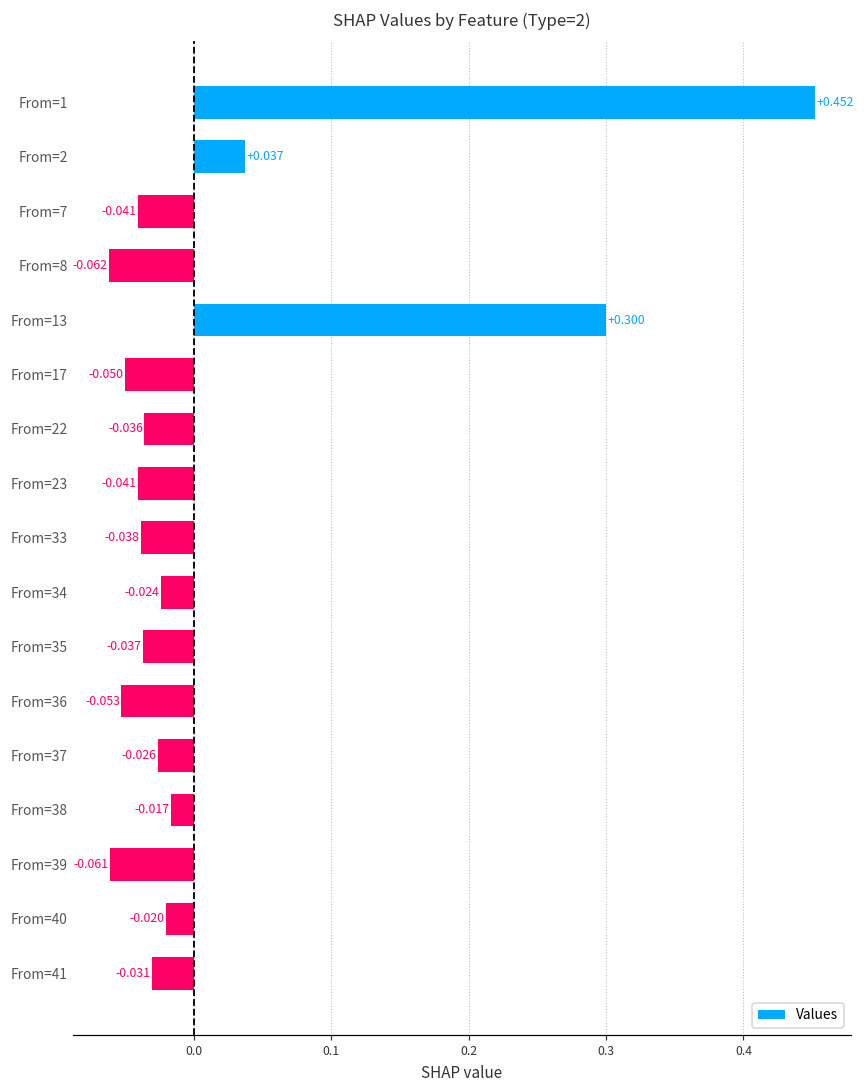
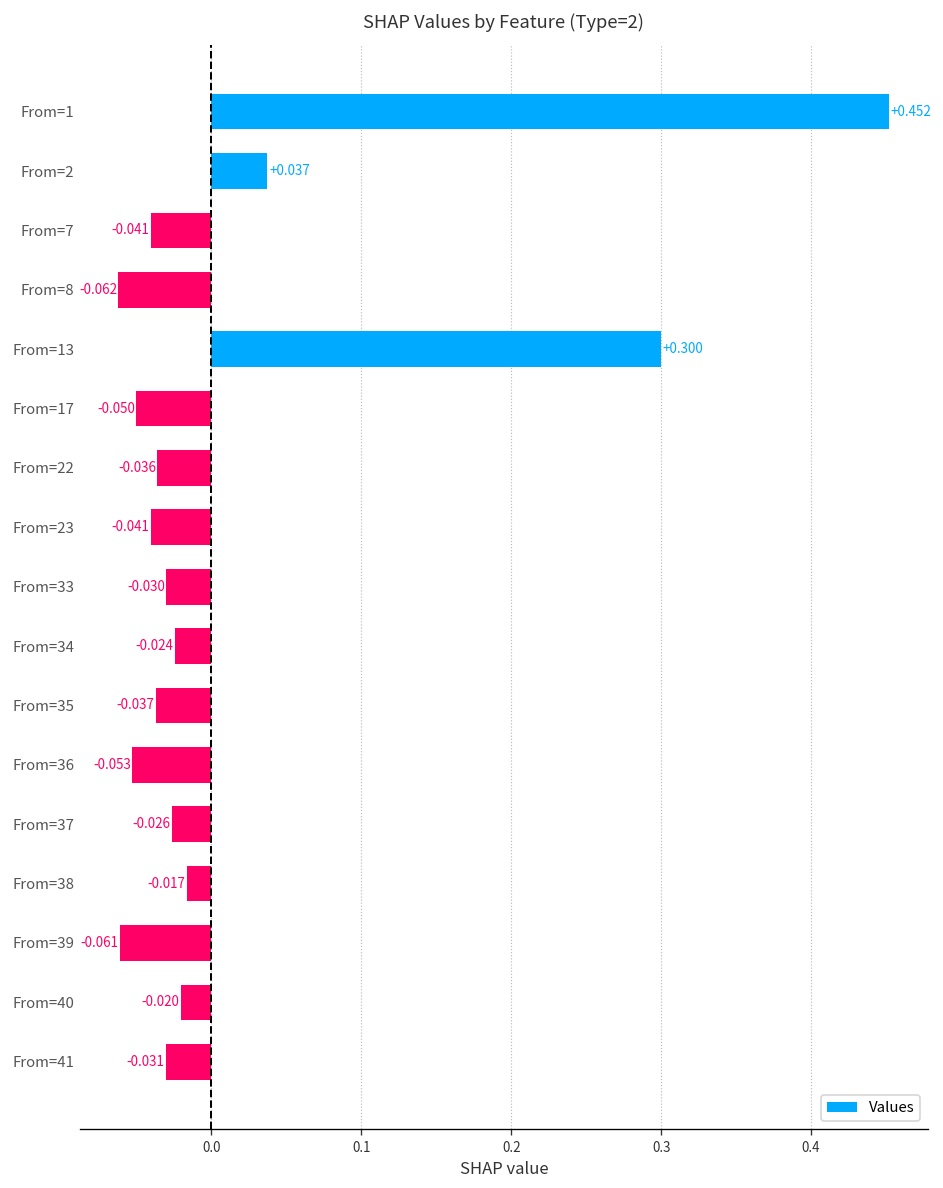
From=33: -0.038 -> -0.030
